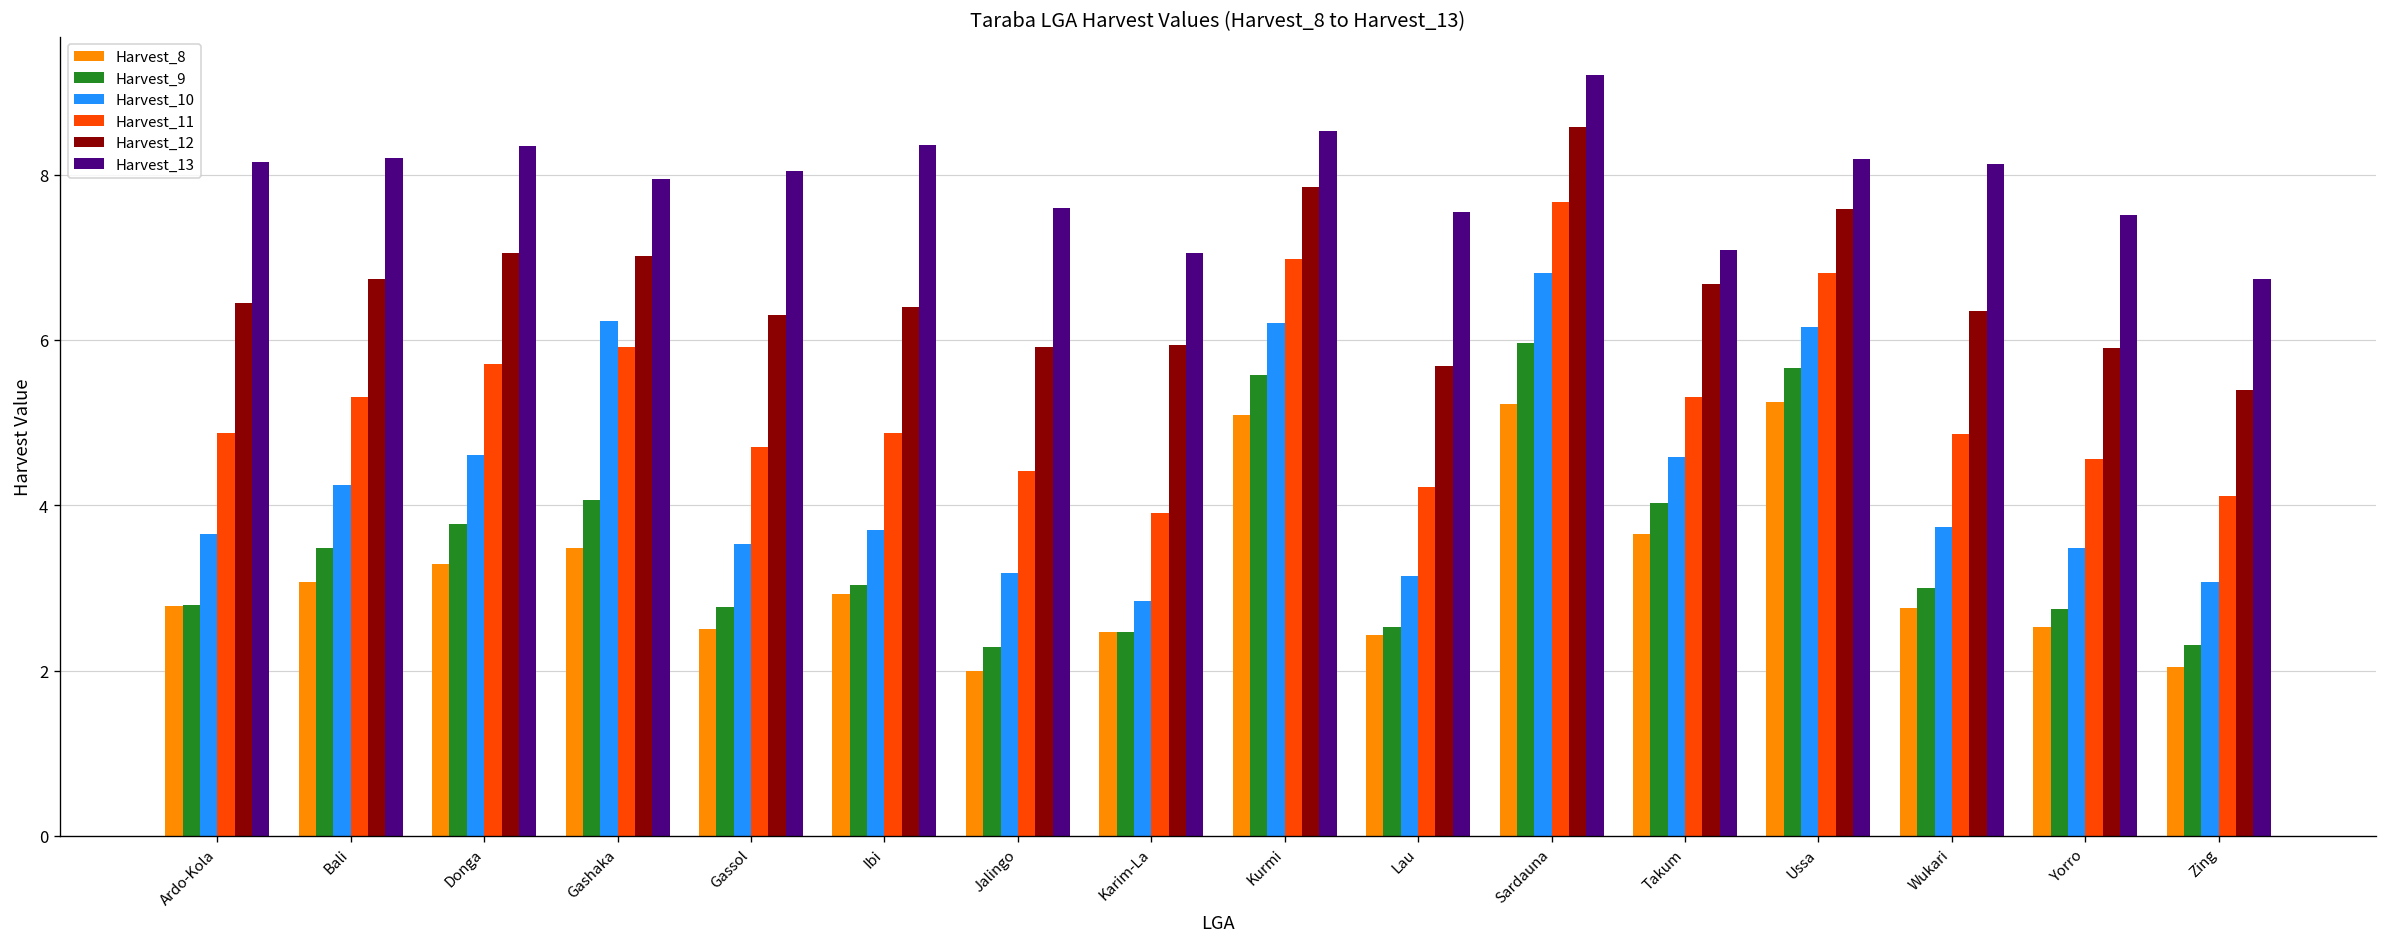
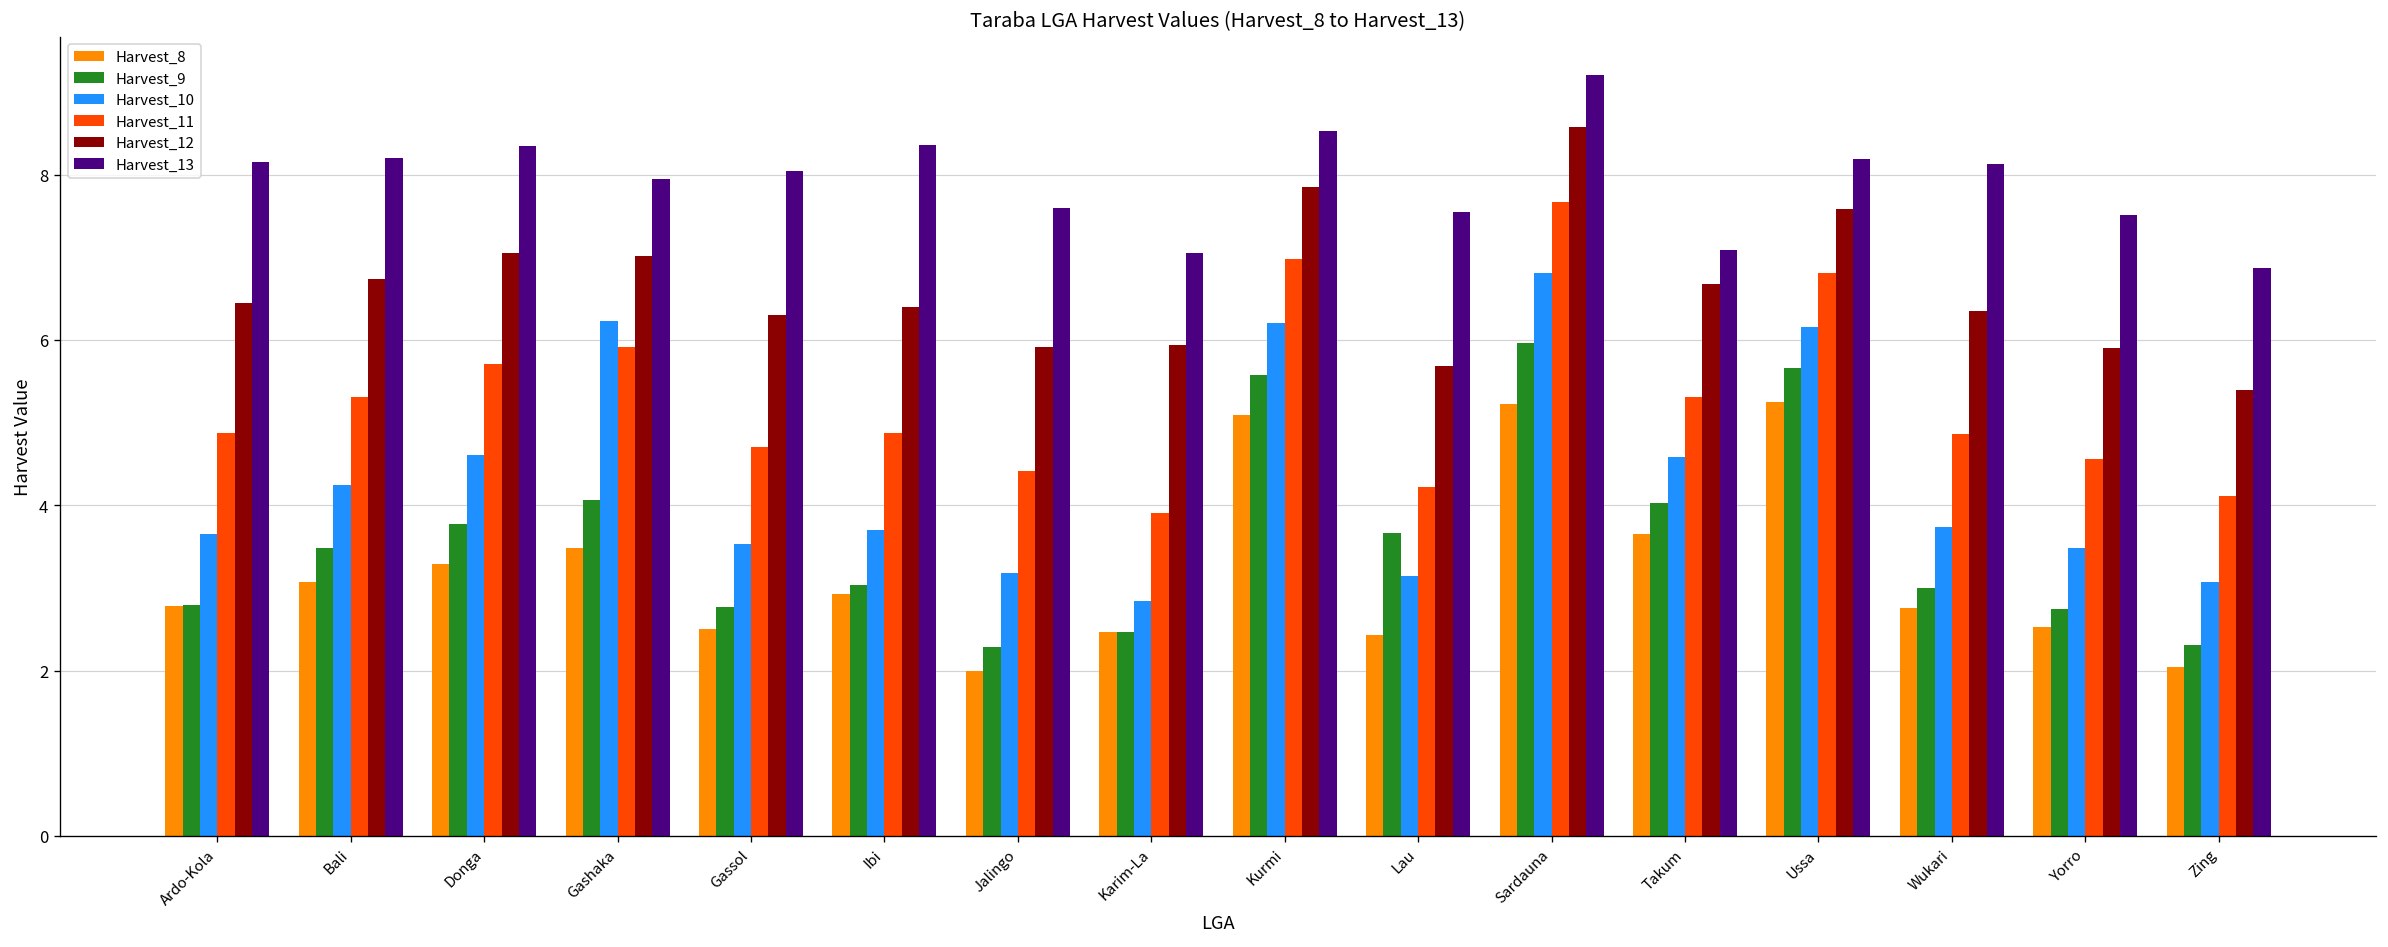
Harvest_9, Lau: 2.5 -> 3.7
Harvest_13, Zing: 6.7 -> 6.9
